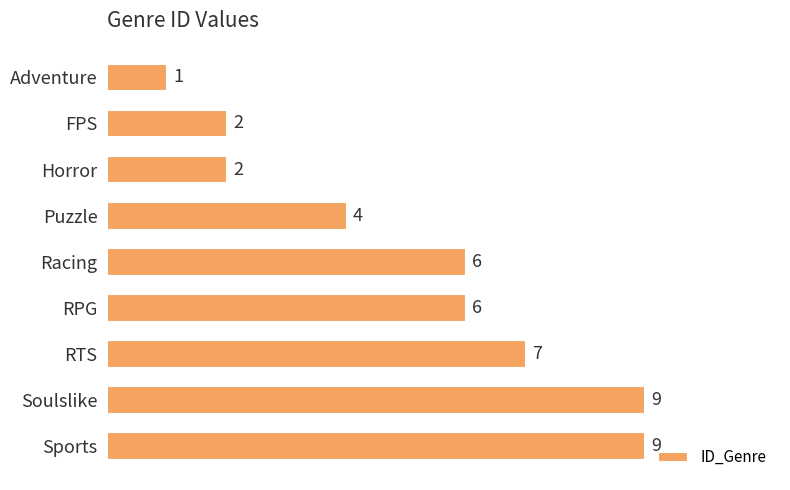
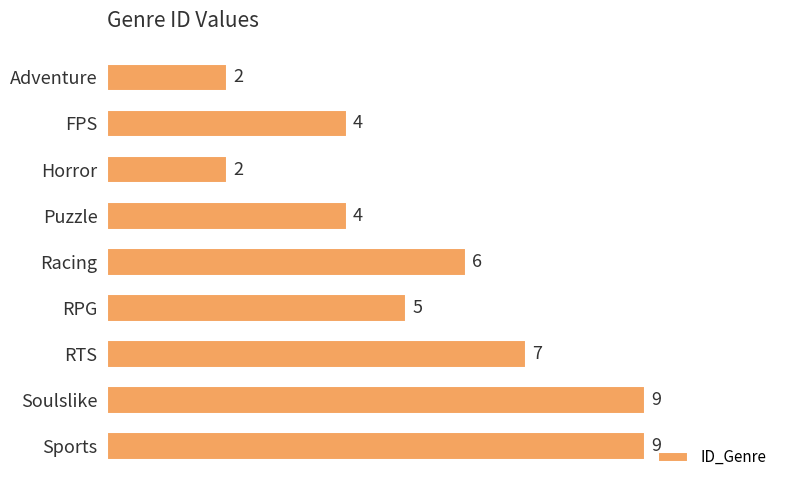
Adventure: 1 -> 2
FPS: 2 -> 4
RPG: 6 -> 5
